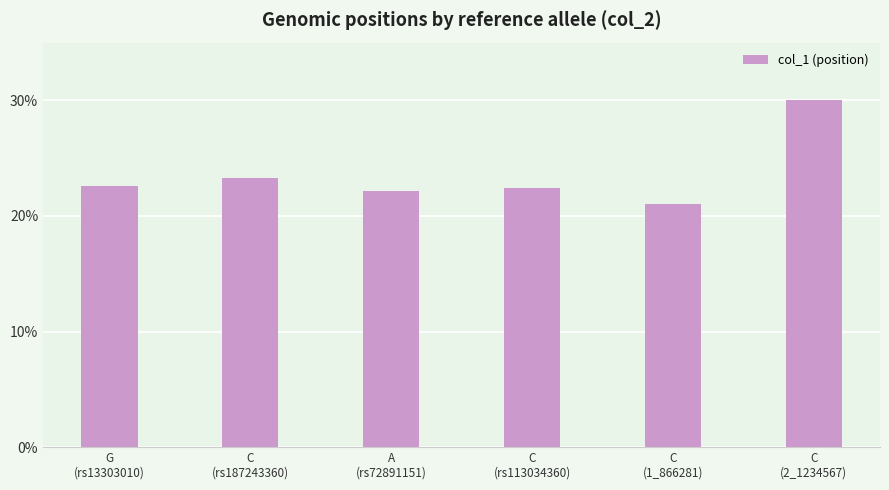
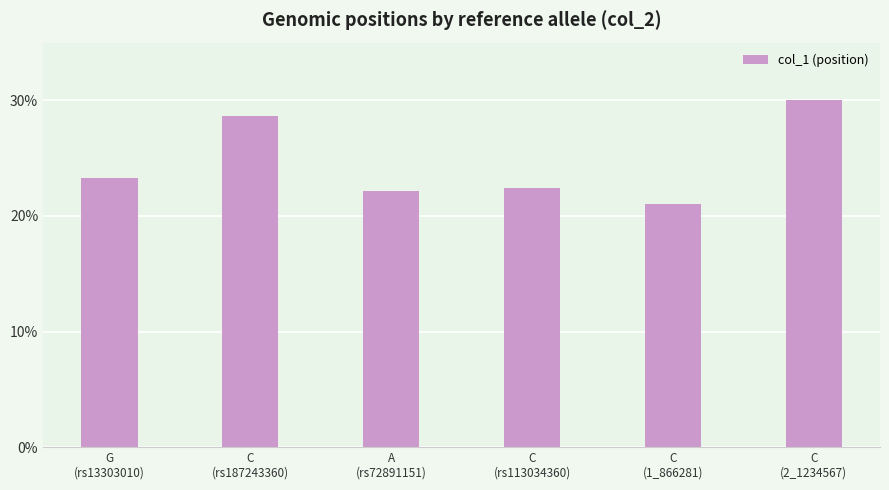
G (rs13303010): 22.6% -> 23.3%
C (rs187243360): 23.3% -> 28.6%
